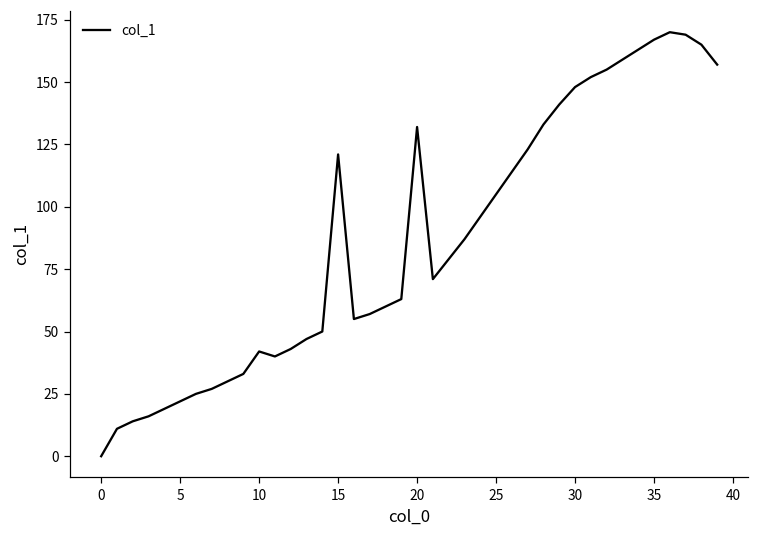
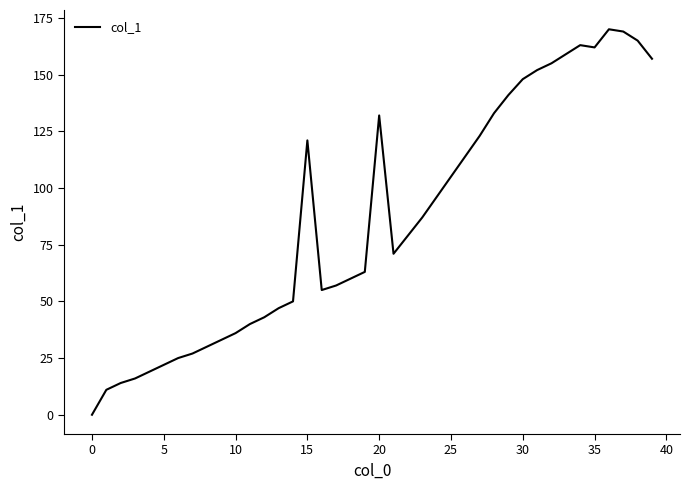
10: 42 -> 36
35: 167 -> 162
